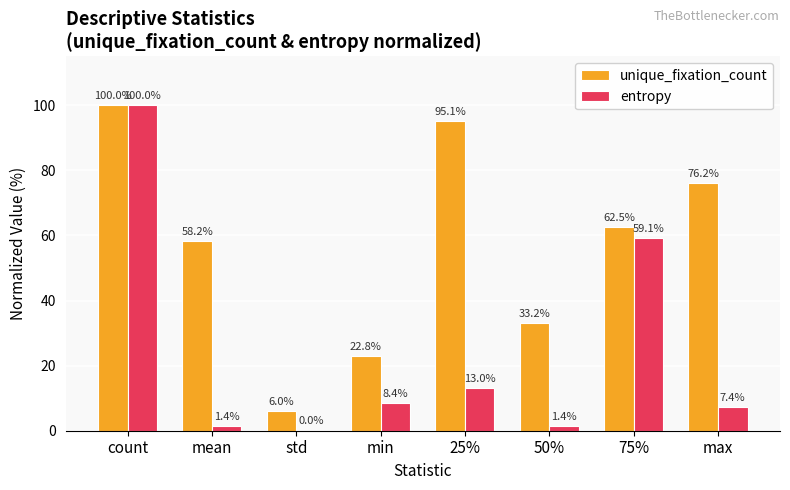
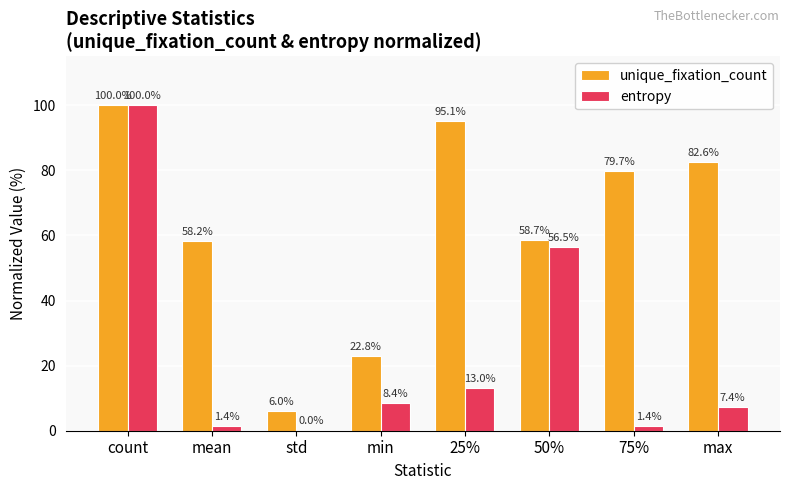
unique_fixation_count, 50%: 33.2% -> 58.7%
entropy, 50%: 1.4% -> 56.5%
unique_fixation_count, 75%: 62.5% -> 79.7%
entropy, 75%: 59.1% -> 1.4%
unique_fixation_count, max: 76.2% -> 82.6%
